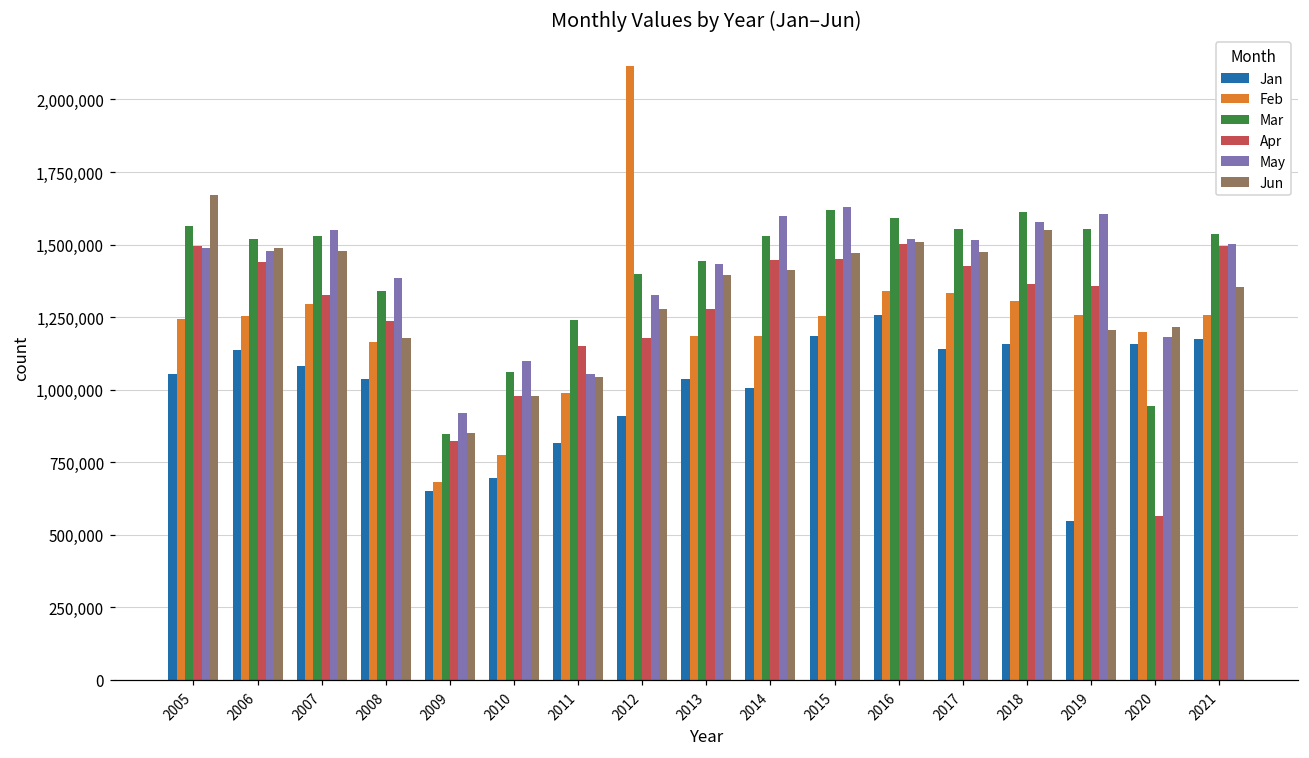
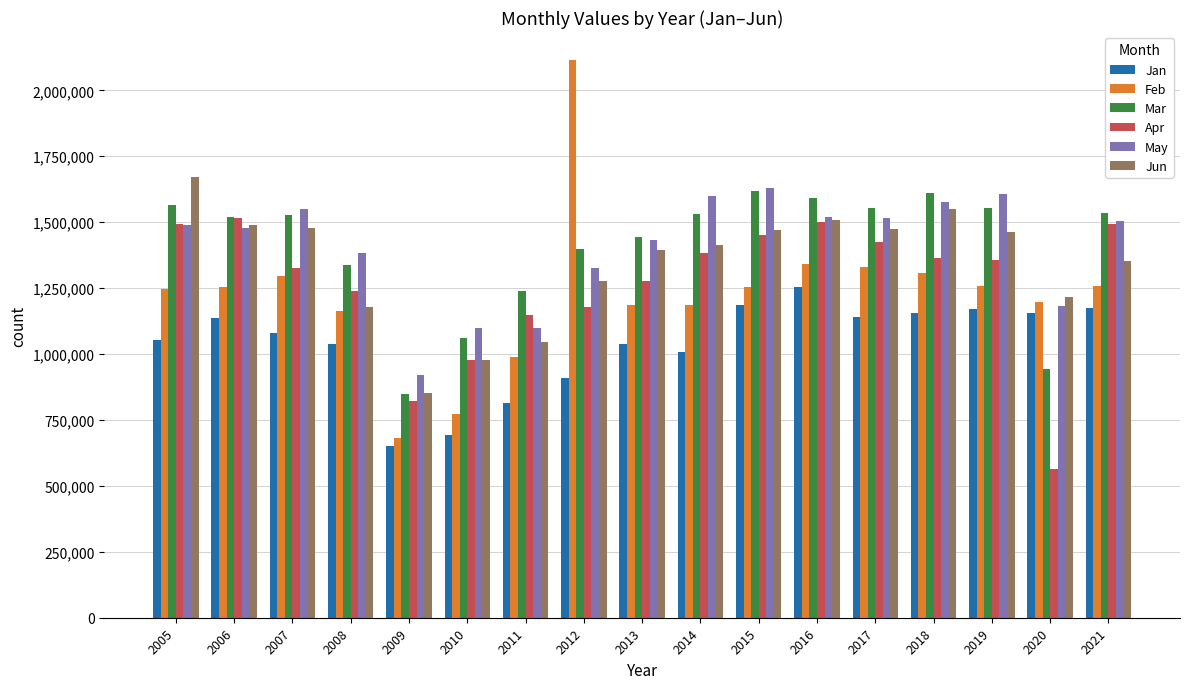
Apr, 2006: 1,440,000 -> 1,520,000
May, 2011: 1,050,000 -> 1,100,000
Apr, 2014: 1,450,000 -> 1,380,000
Jan, 2019: 550,000 -> 1,170,000
Jun, 2019: 1,210,000 -> 1,460,000
